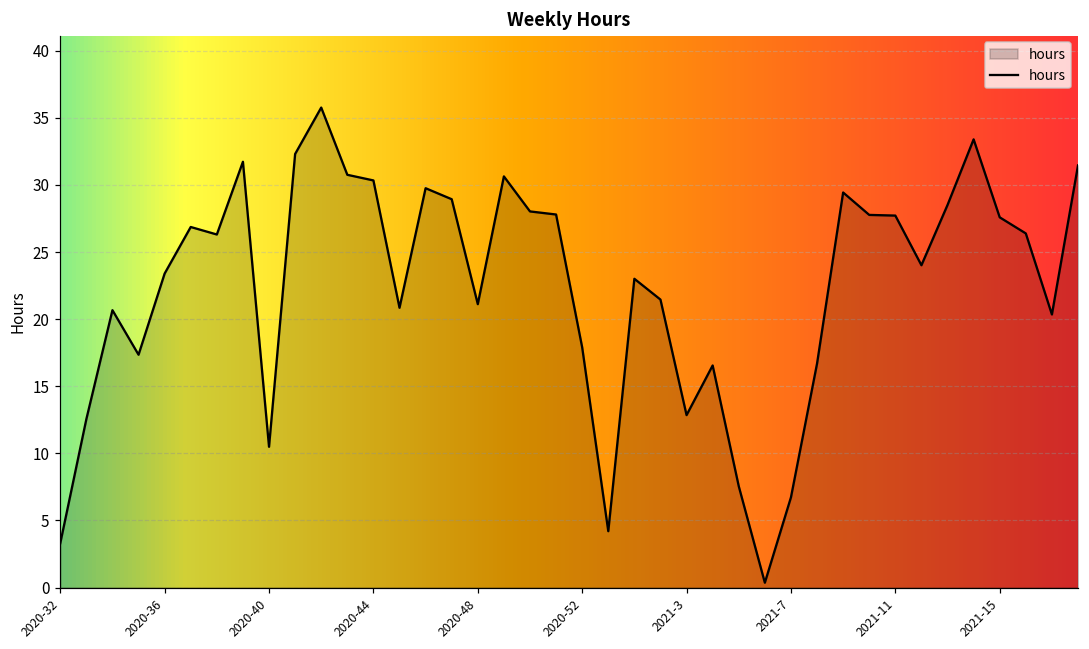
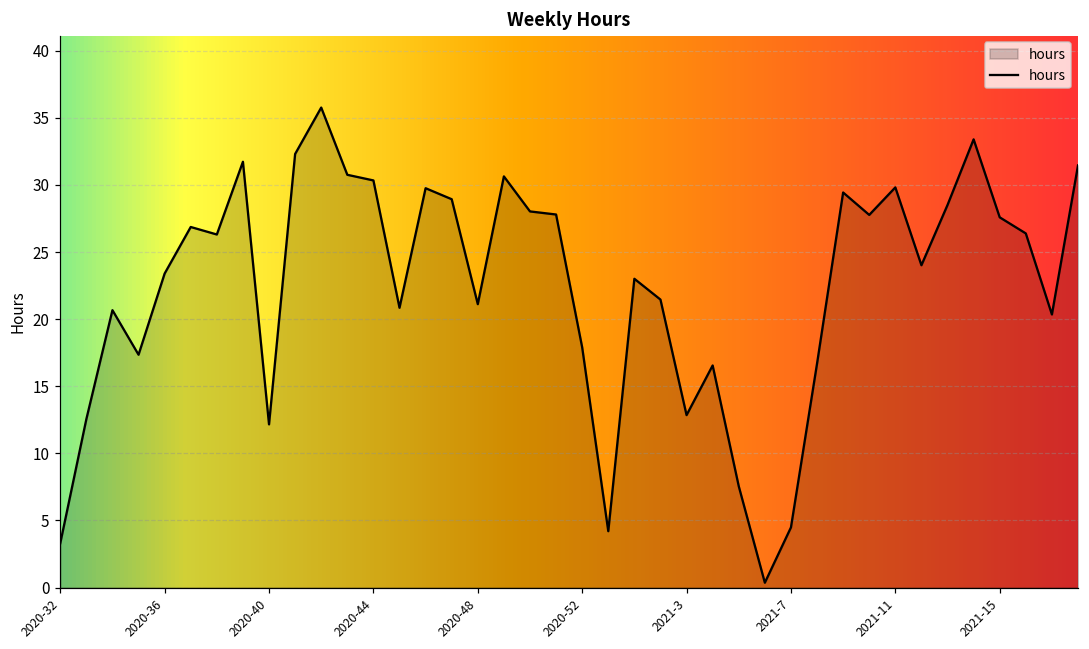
2020-40: 10.5 -> 12.2
2021-7: 6.7 -> 4.5
2021-11: 27.7 -> 29.8
